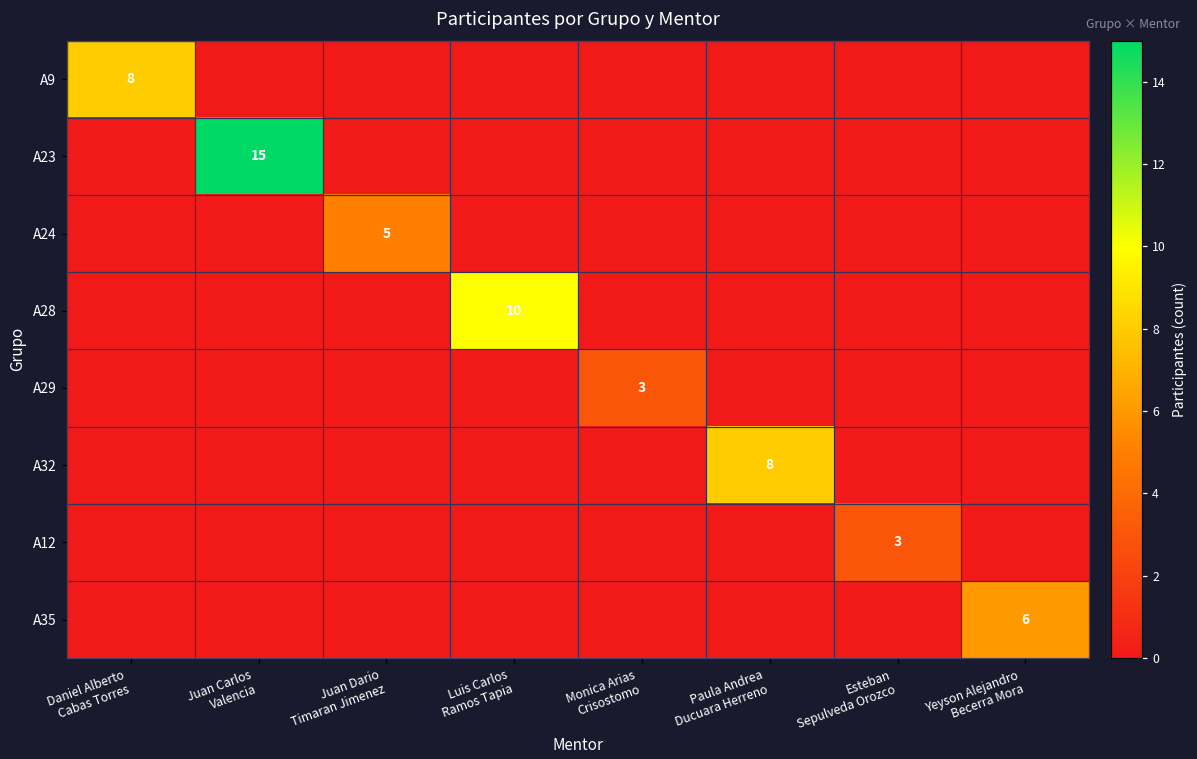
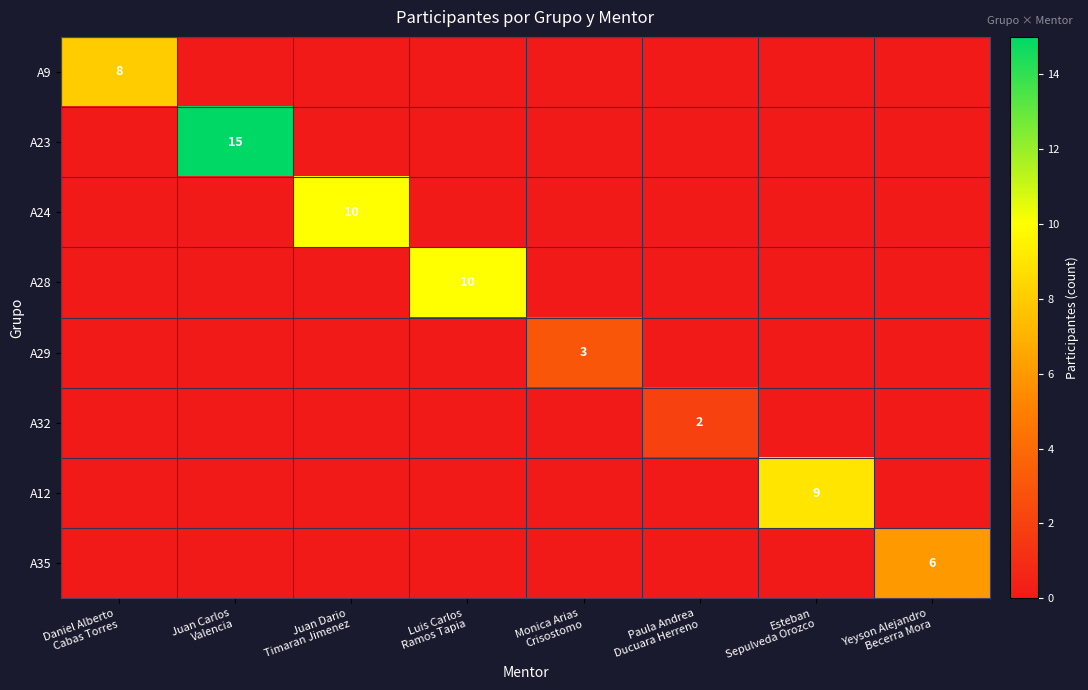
A24, Juan Dario Timaran Jimenez: 5 -> 10
A32, Paula Andrea Ducuara Herreno: 8 -> 2
A12, Esteban Sepulveda Orozco: 3 -> 9
